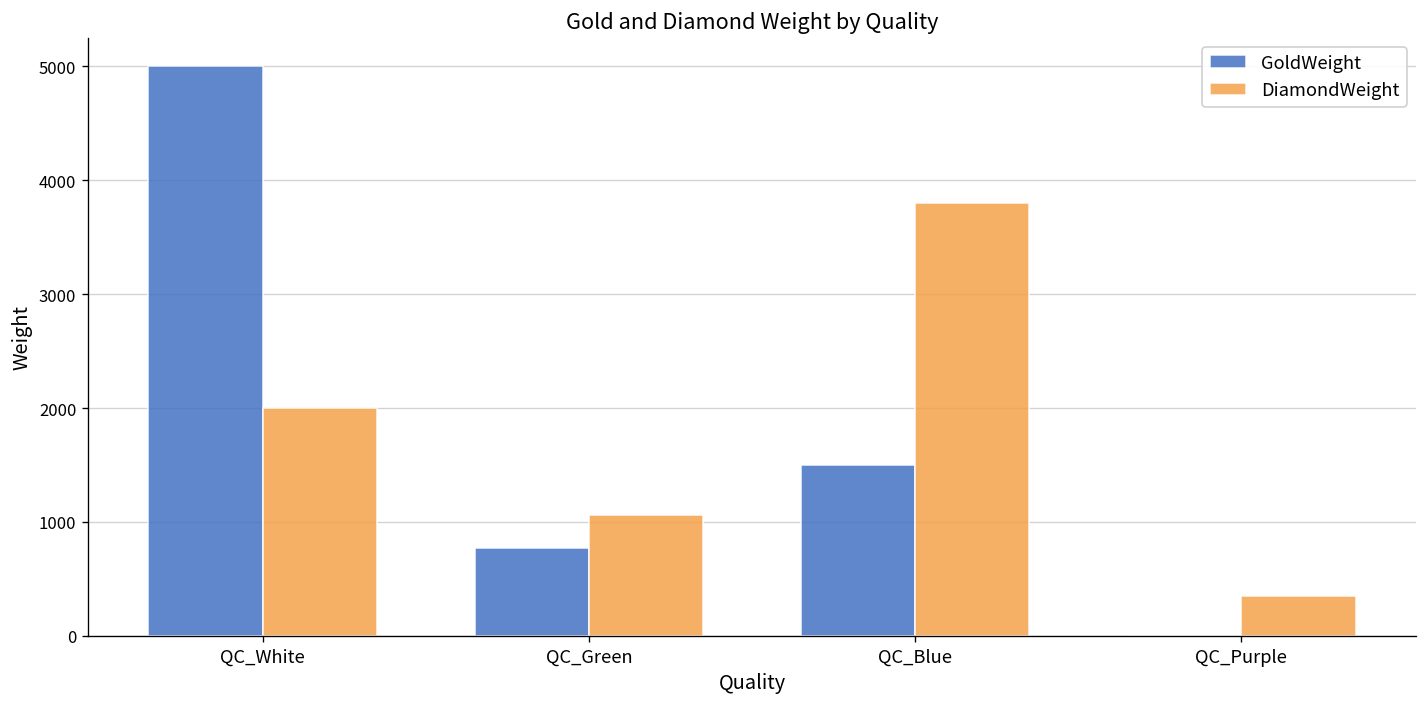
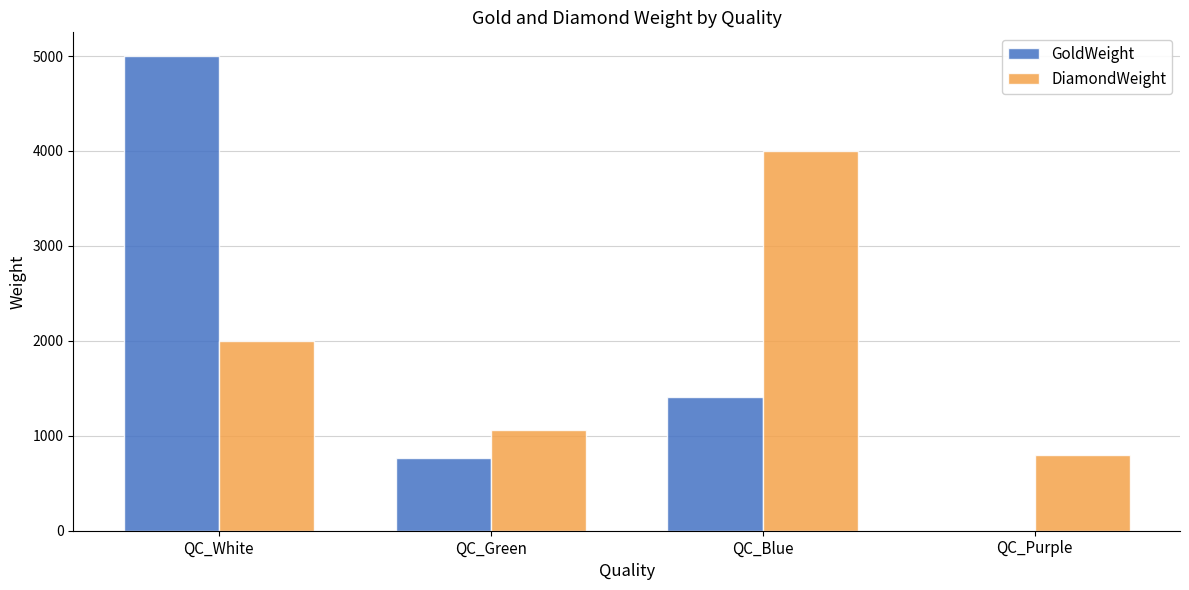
GoldWeight, QC_Blue: 1500 -> 1400
DiamondWeight, QC_Blue: 3800 -> 4000
DiamondWeight, QC_Purple: 400 -> 800
